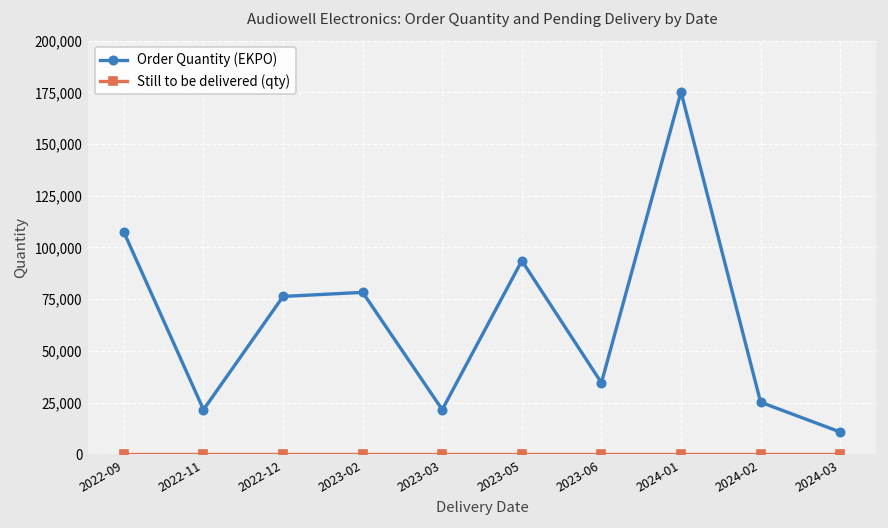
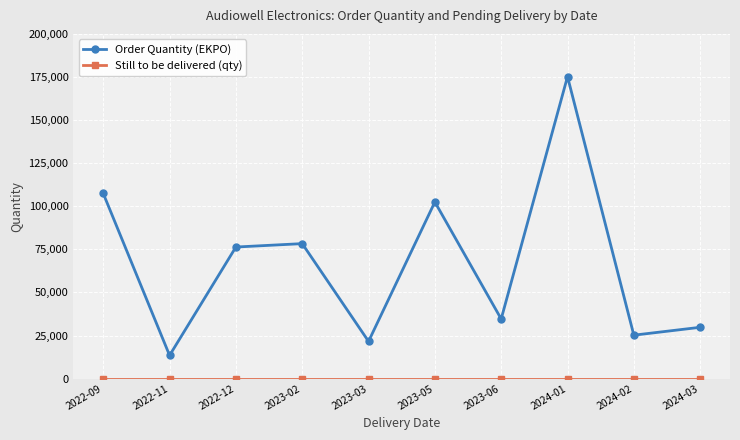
Order Quantity (EKPO), 2022-11: 22,000 -> 13,000
Order Quantity (EKPO), 2023-05: 94,000 -> 102,000
Order Quantity (EKPO), 2024-03: 11,000 -> 30,000
